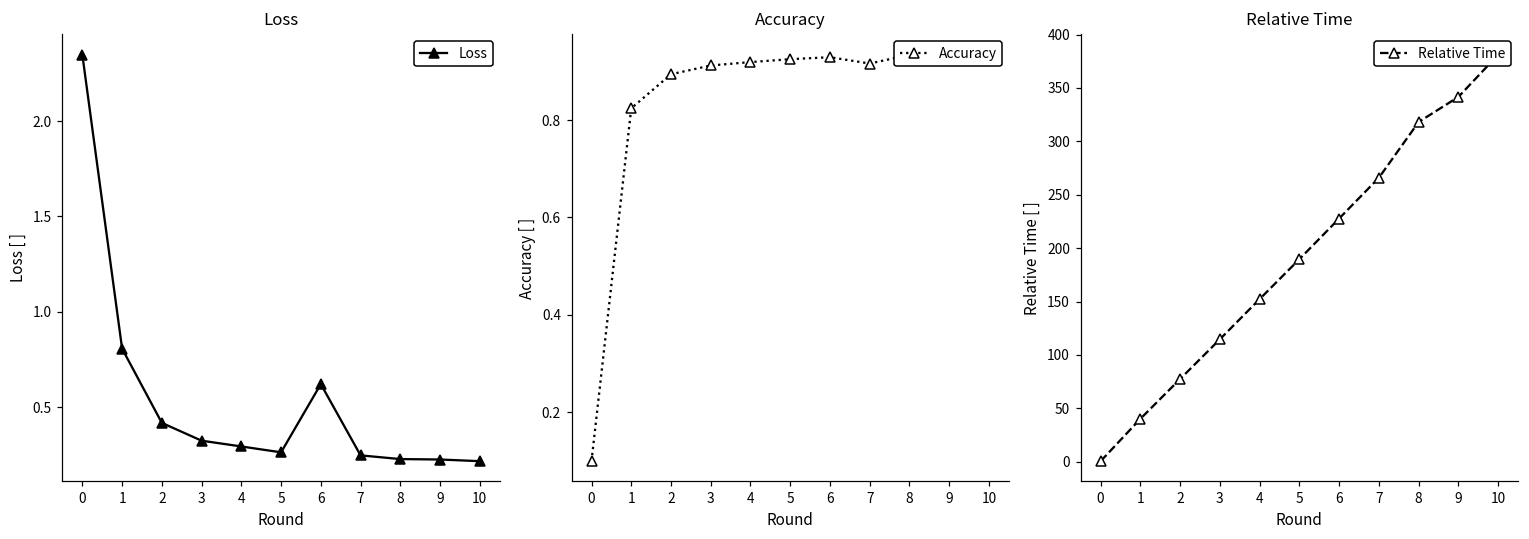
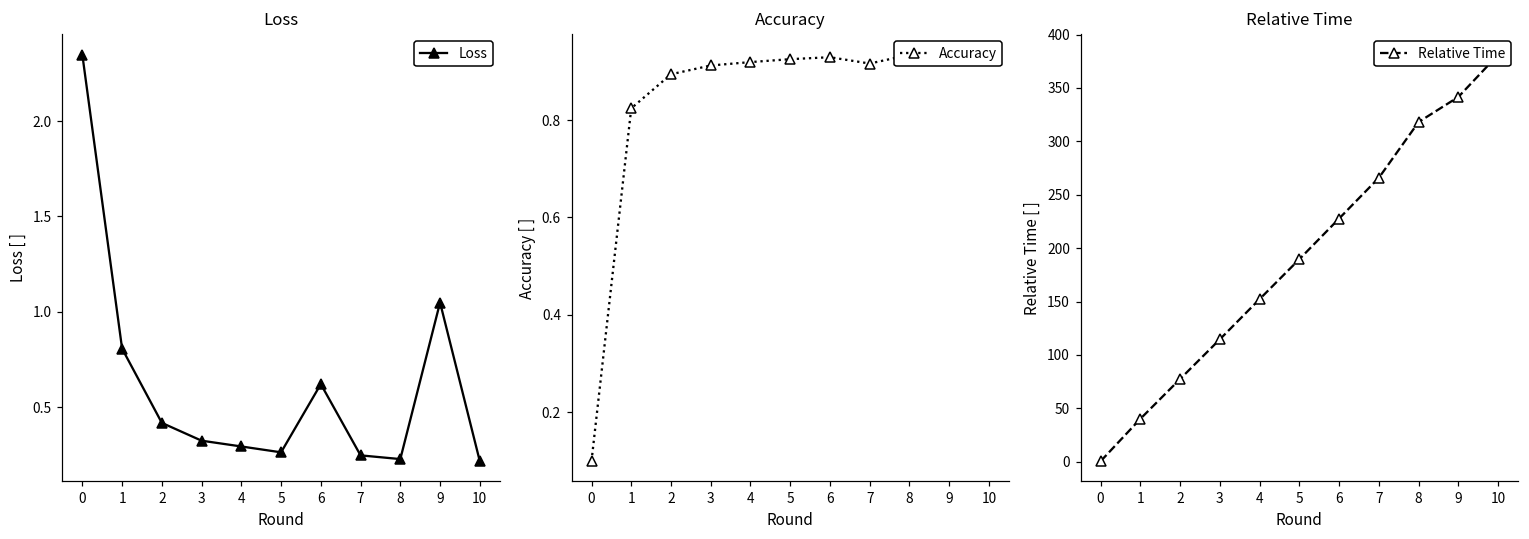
Loss, 9: 0.22 -> 1.05
